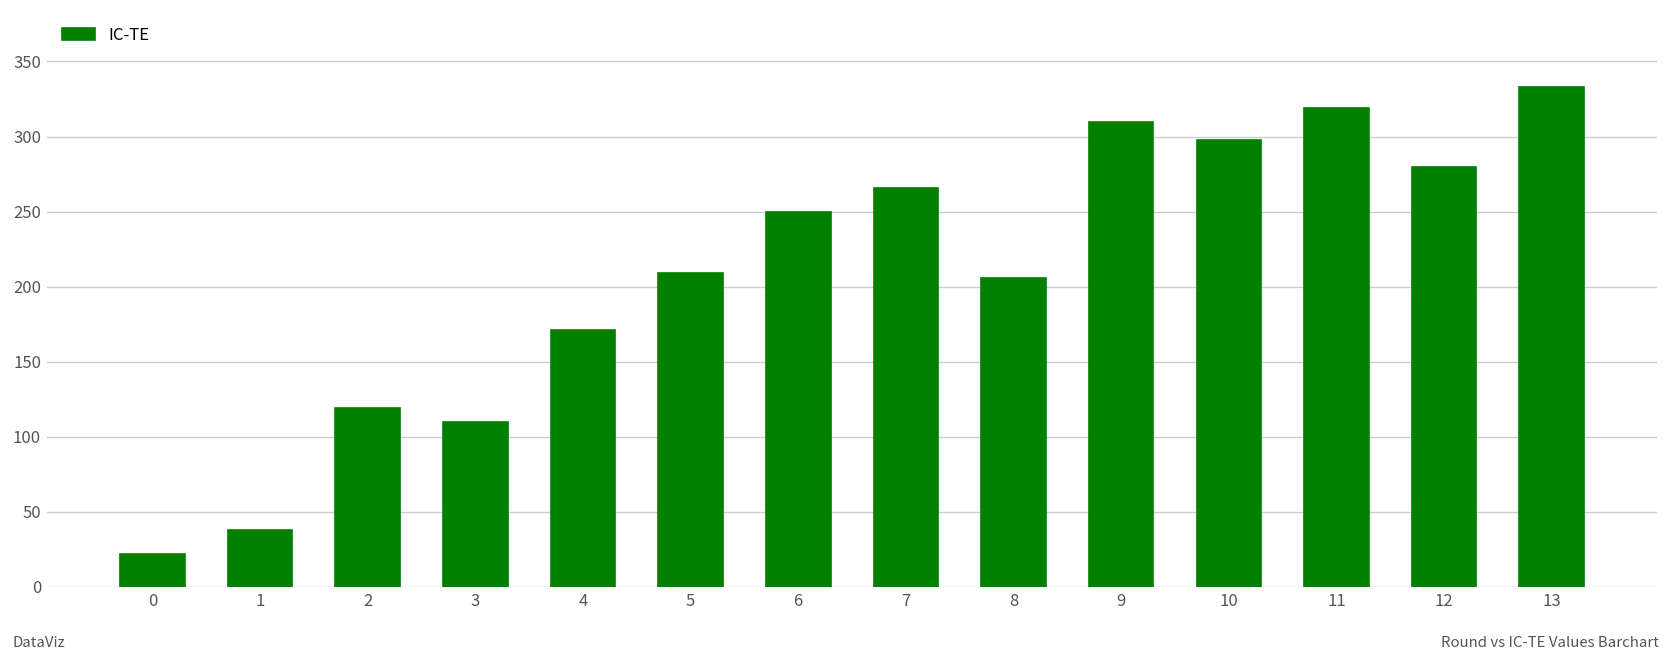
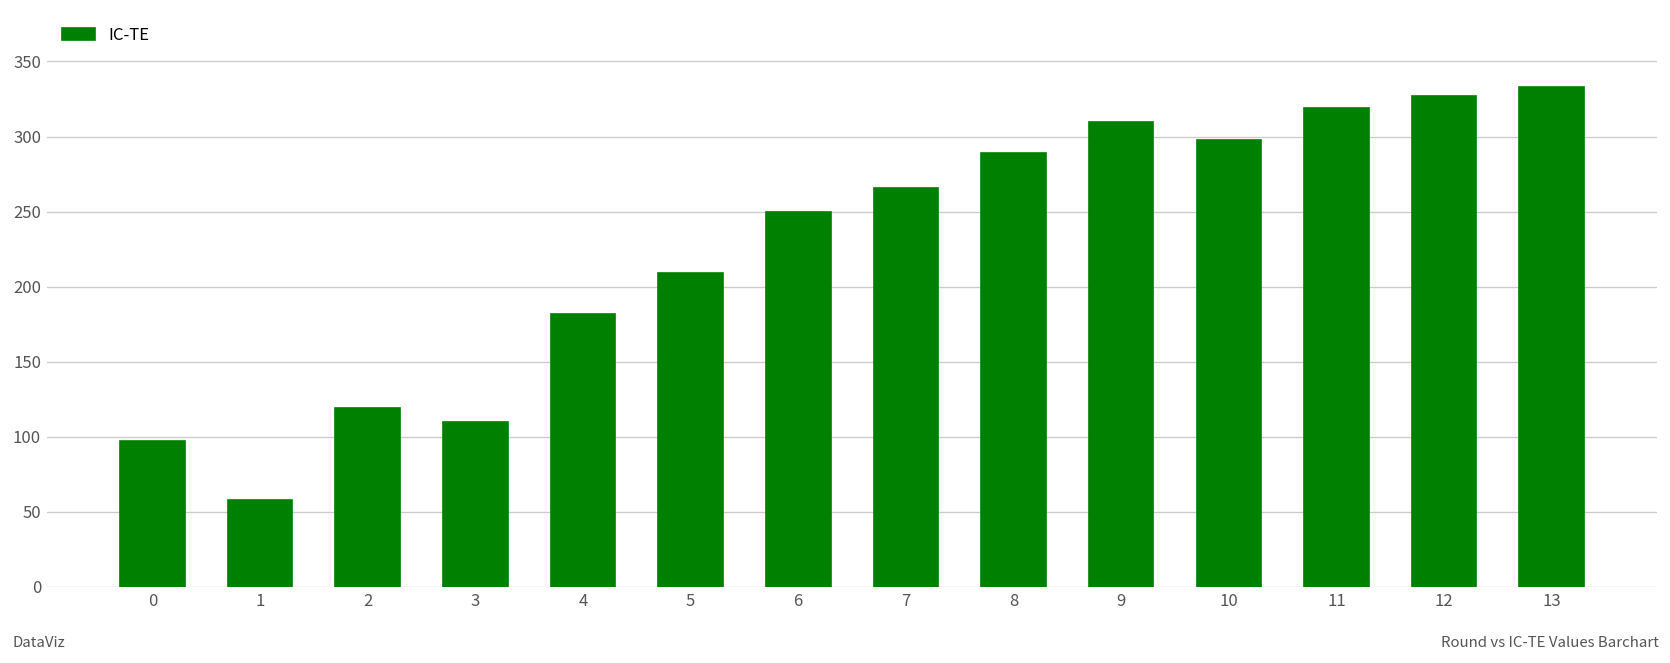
0: 22 -> 97
1: 38 -> 58
4: 171 -> 182
8: 206 -> 289
12: 280 -> 327
